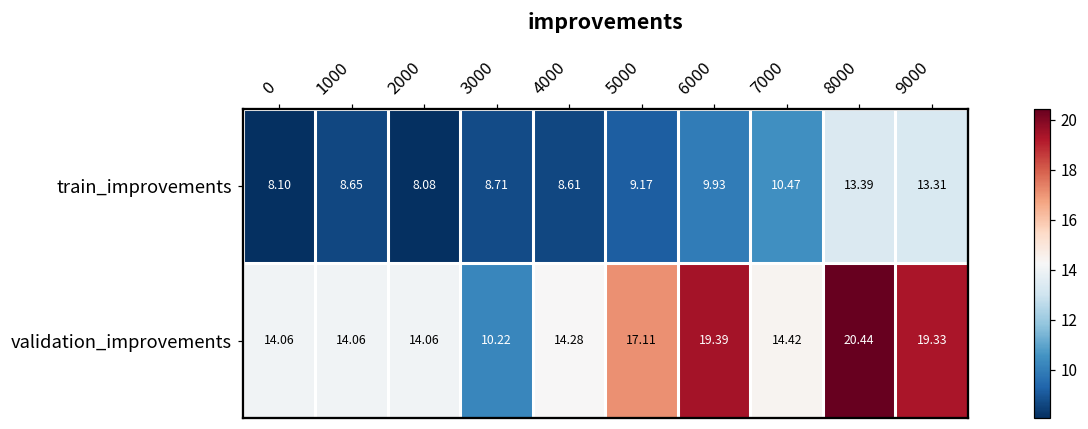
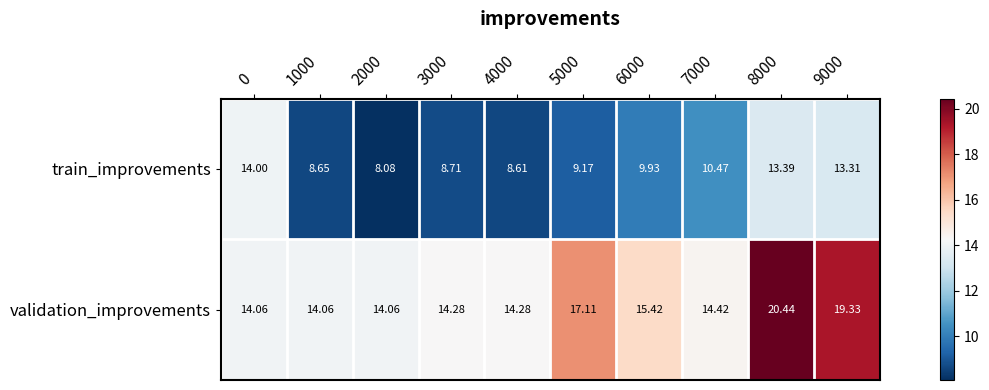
train_improvements, 0: 8.10 -> 14.00
validation_improvements, 3000: 10.22 -> 14.28
validation_improvements, 6000: 19.39 -> 15.42
